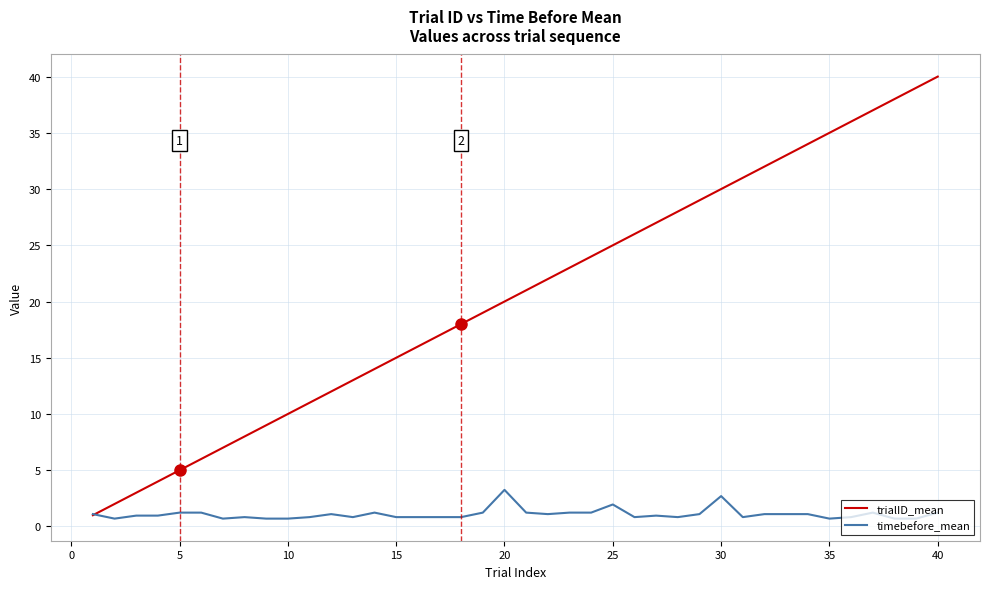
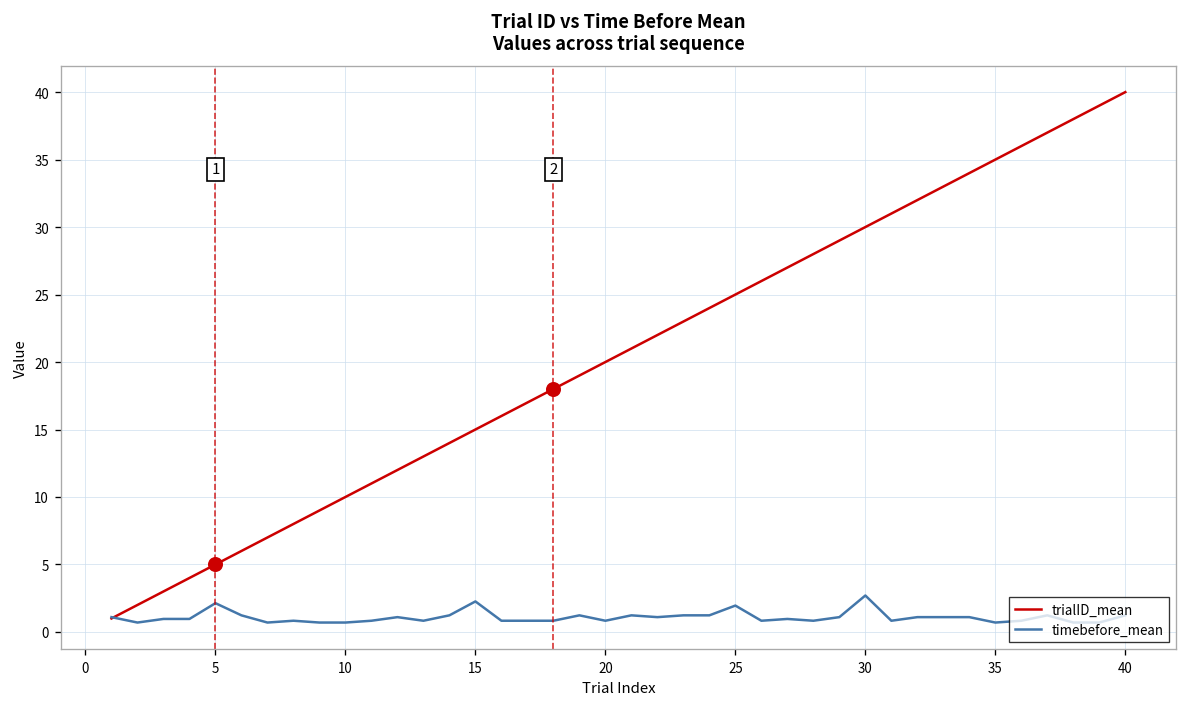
timebefore_mean, 5: 1.2 -> 2.1
timebefore_mean, 15: 0.8 -> 2.3
timebefore_mean, 20: 3.3 -> 0.8
